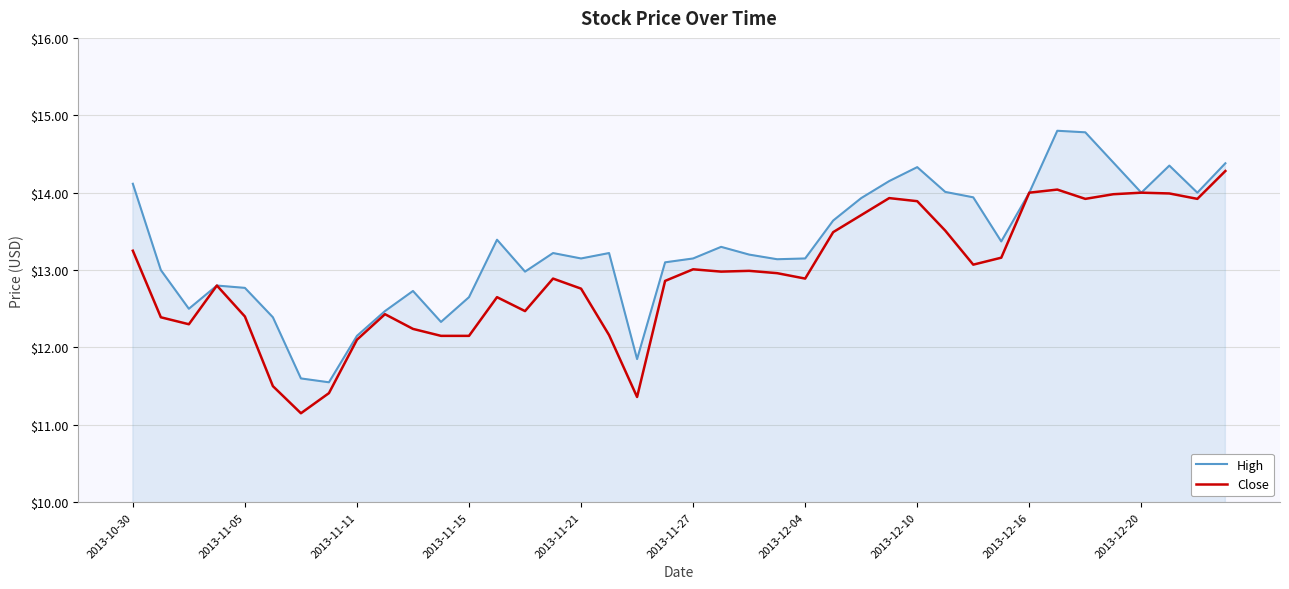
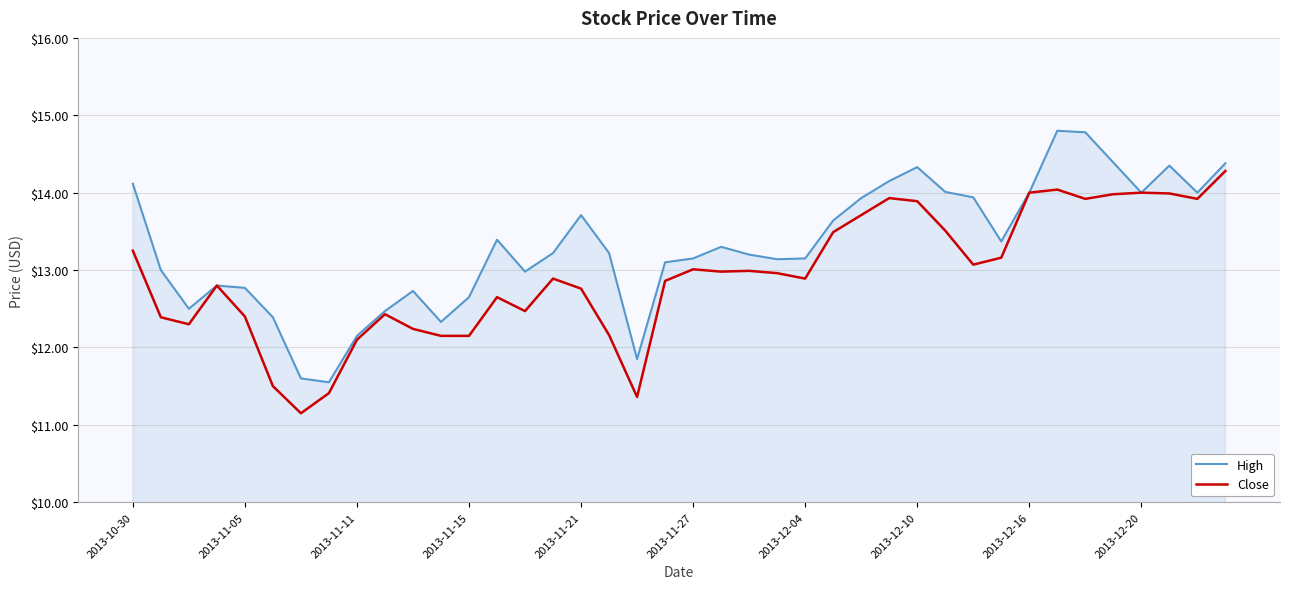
High, 2013-11-21: $13.2 -> $13.7
